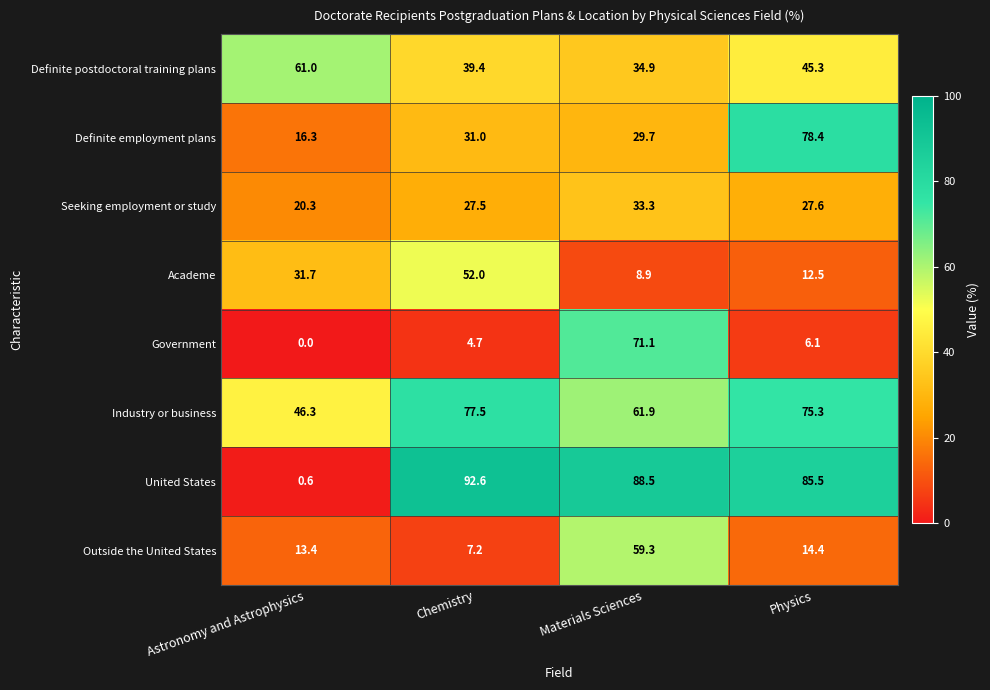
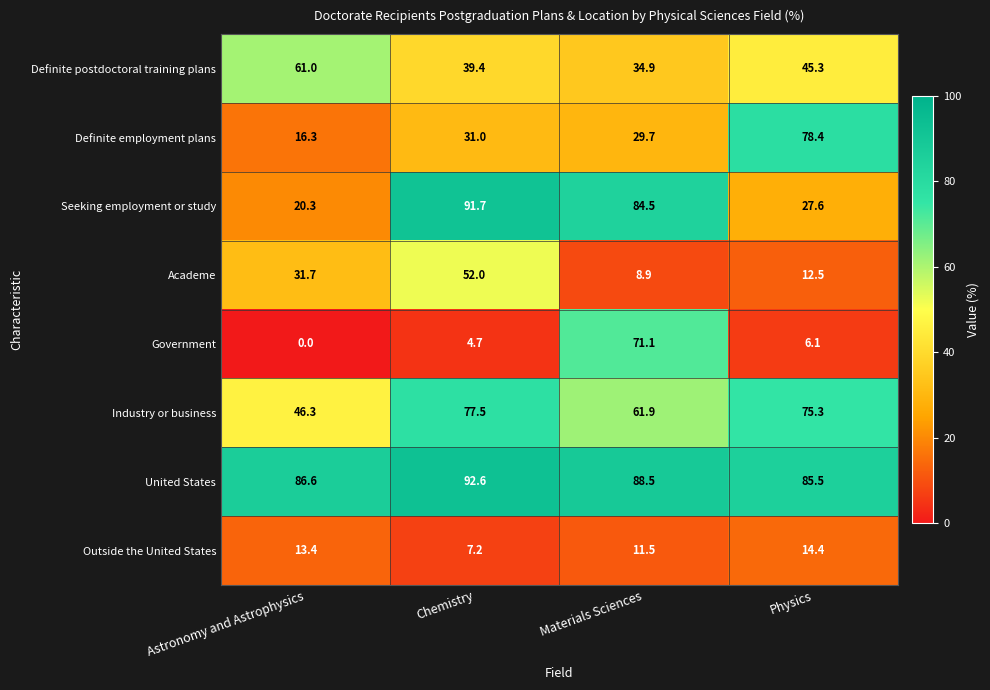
Seeking employment or study, Chemistry: 27.5 -> 91.7
Seeking employment or study, Materials Sciences: 33.3 -> 84.5
United States, Astronomy and Astrophysics: 0.6 -> 86.6
Outside the United States, Materials Sciences: 59.3 -> 11.5
